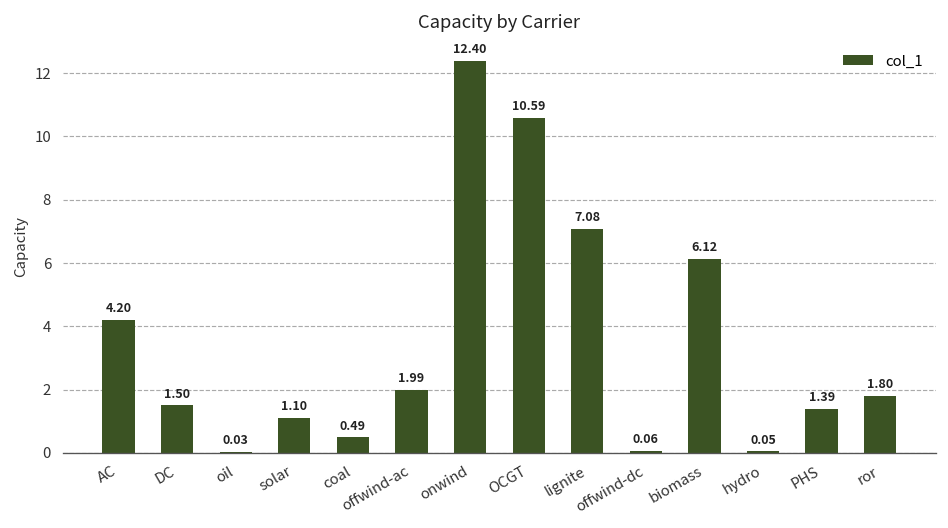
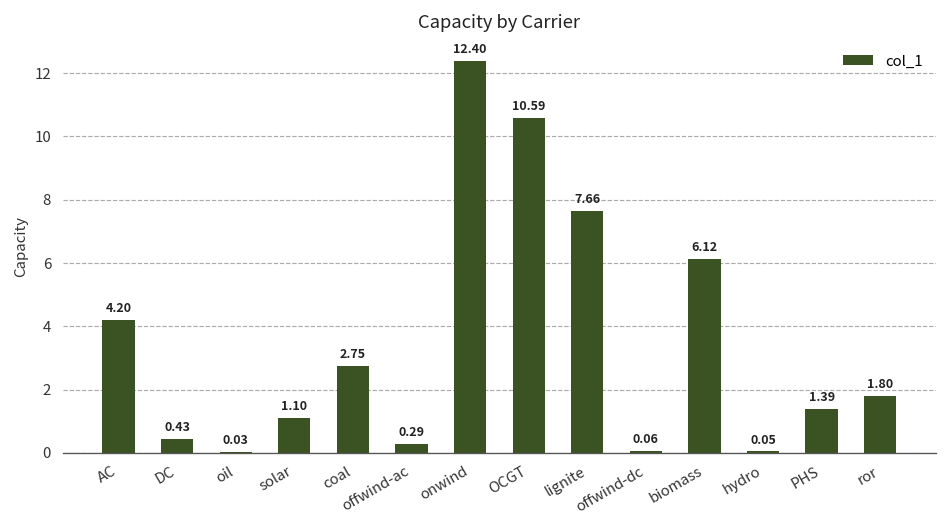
DC: 1.50 -> 0.43
coal: 0.49 -> 2.75
offwind-ac: 1.99 -> 0.29
lignite: 7.08 -> 7.66
